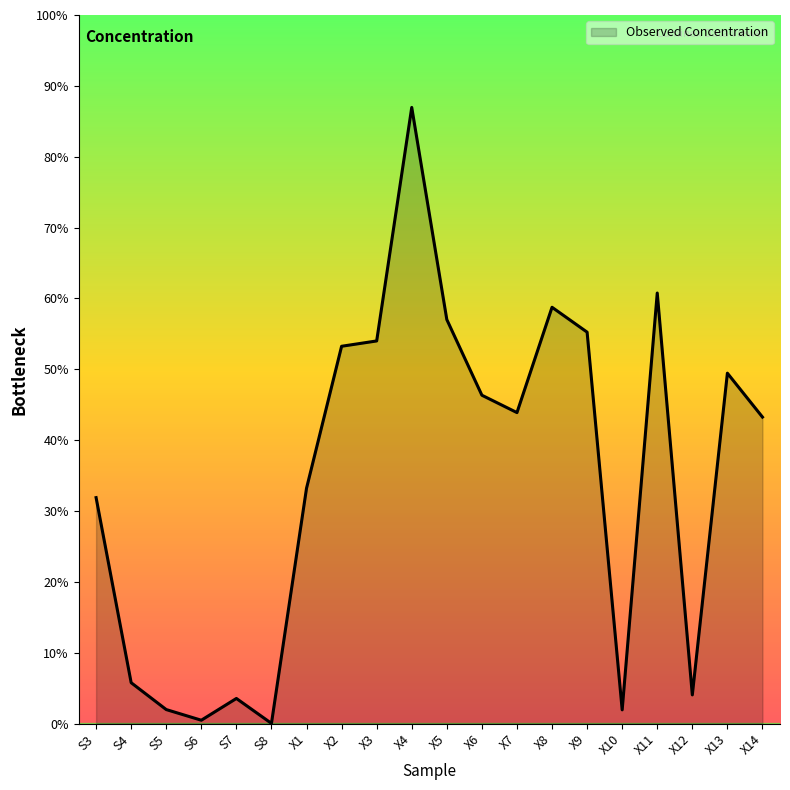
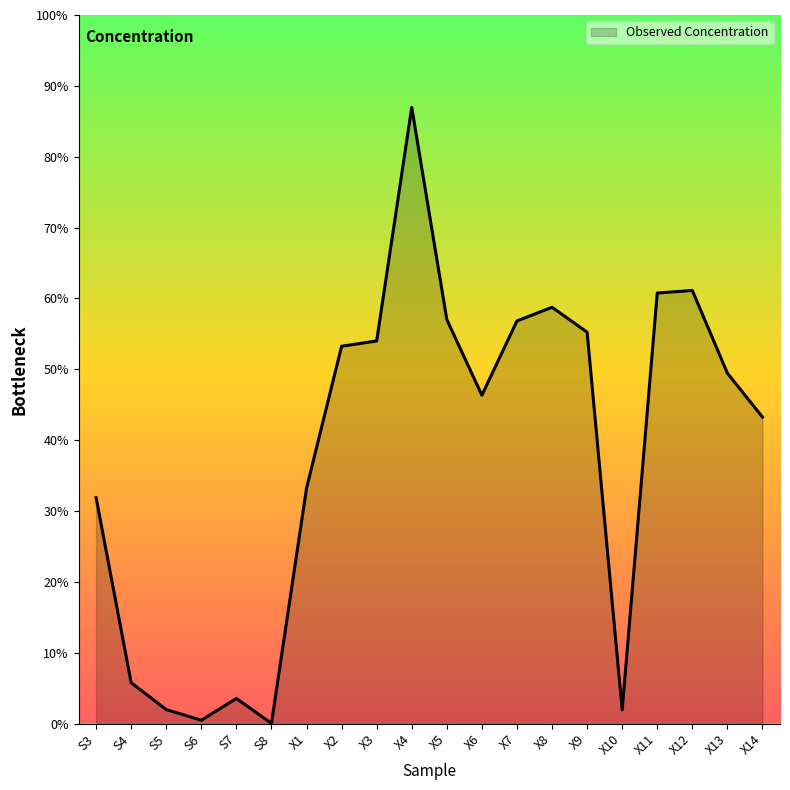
X7: 44% -> 57%
X12: 4% -> 61%
